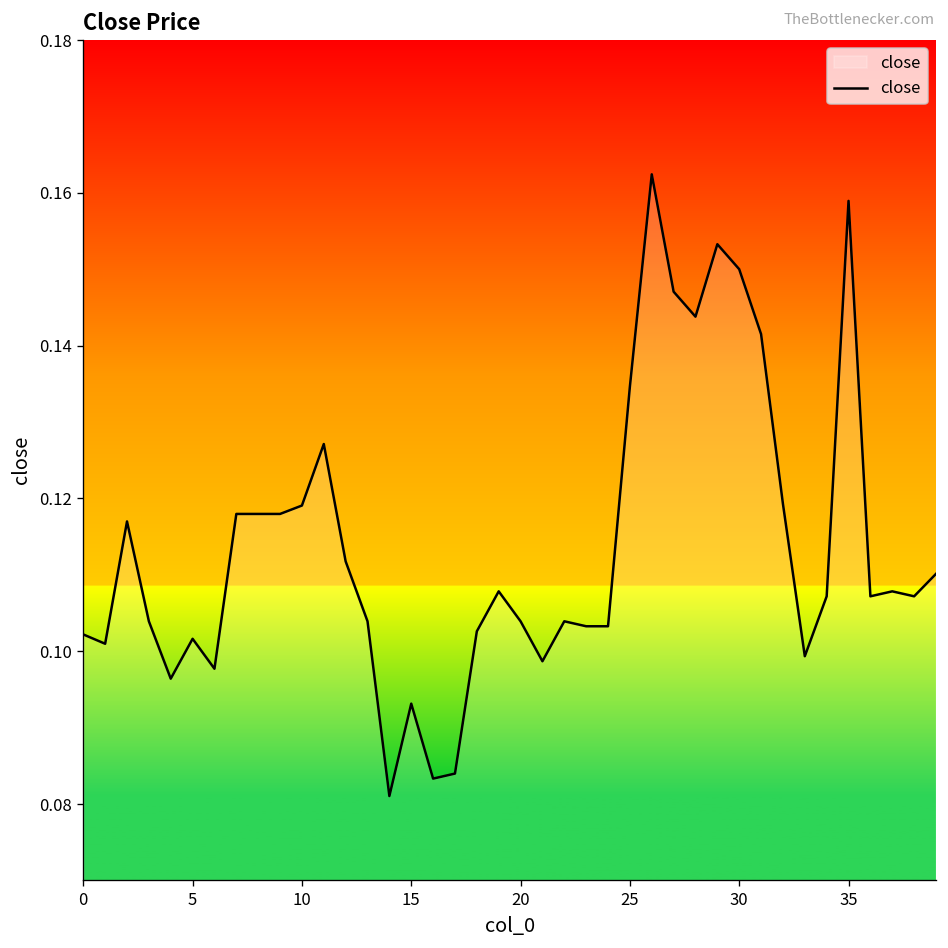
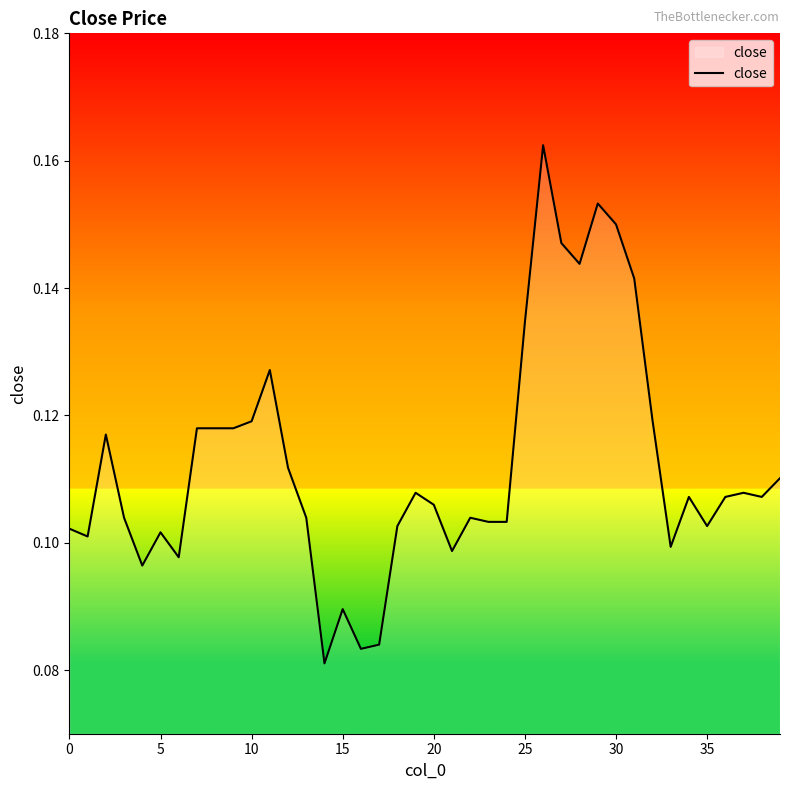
15: 0.093 -> 0.090
20: 0.104 -> 0.106
35: 0.159 -> 0.103
